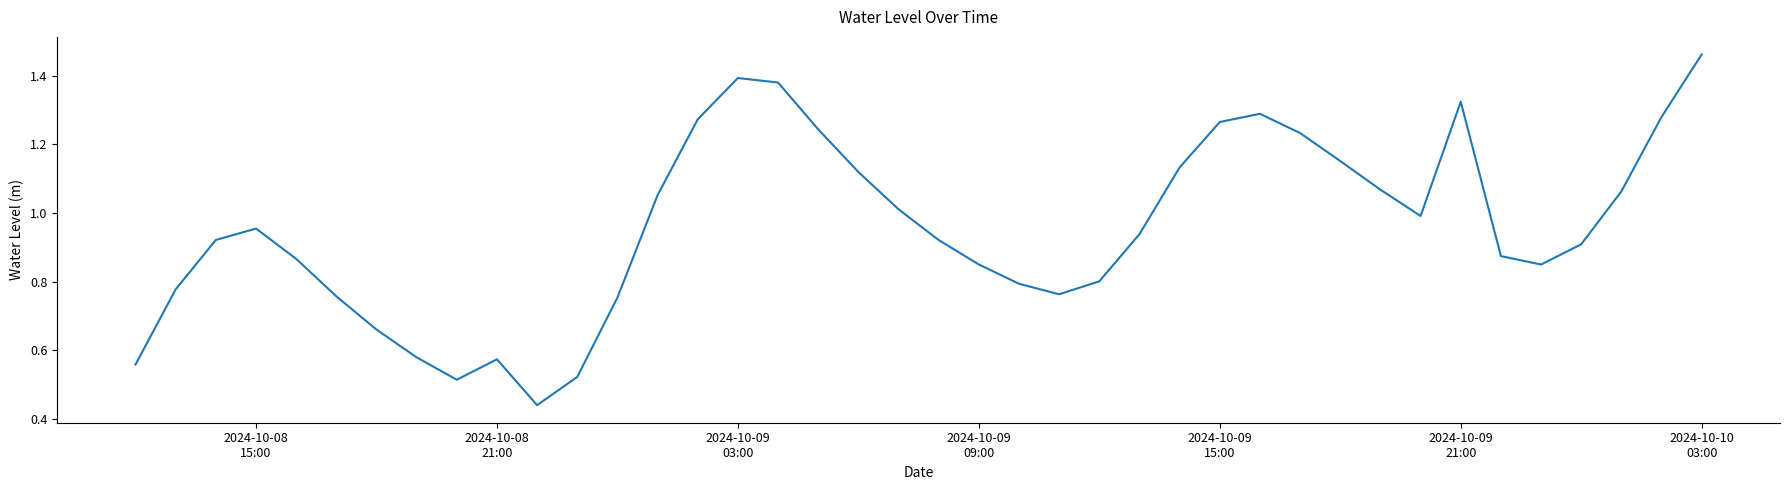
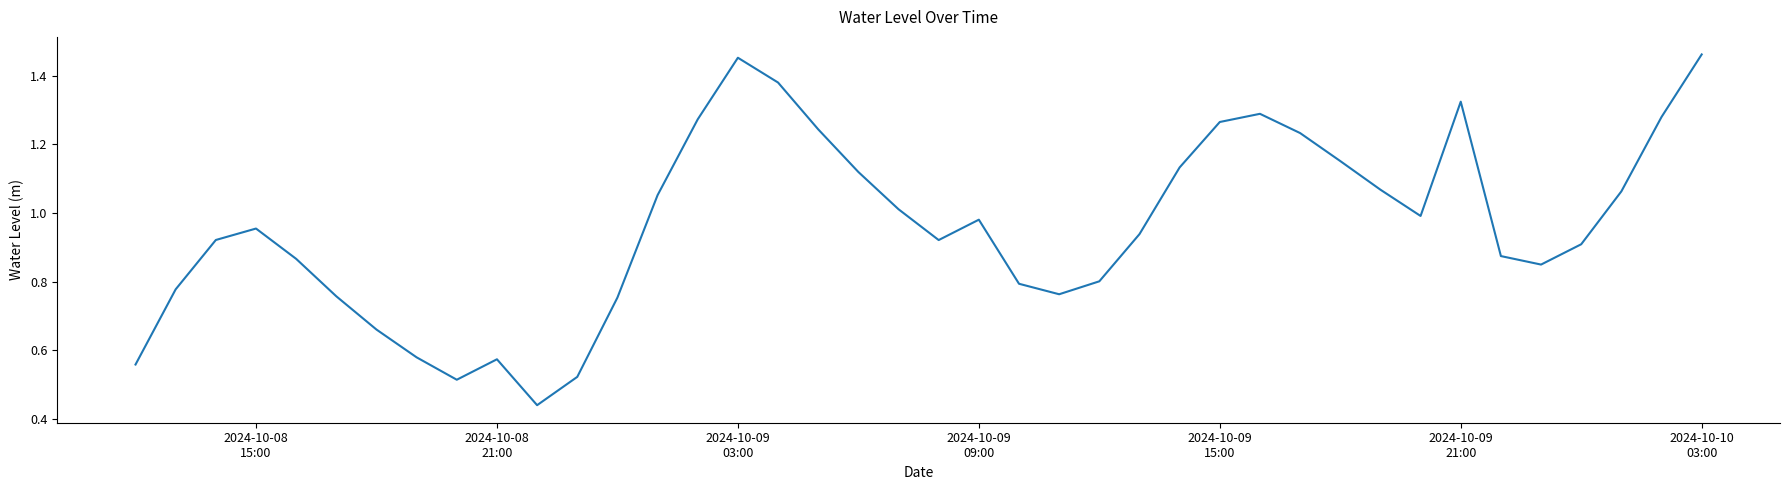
2024-10-09 03:00: 1.39 -> 1.45
2024-10-09 09:00: 0.85 -> 0.98
